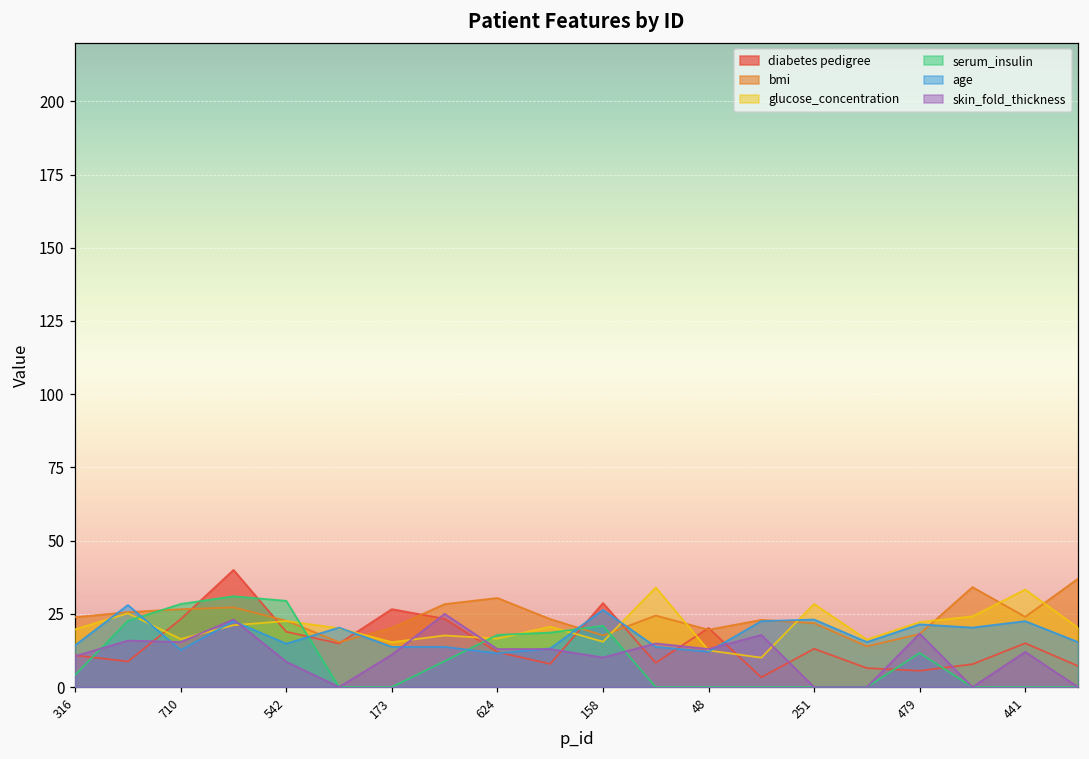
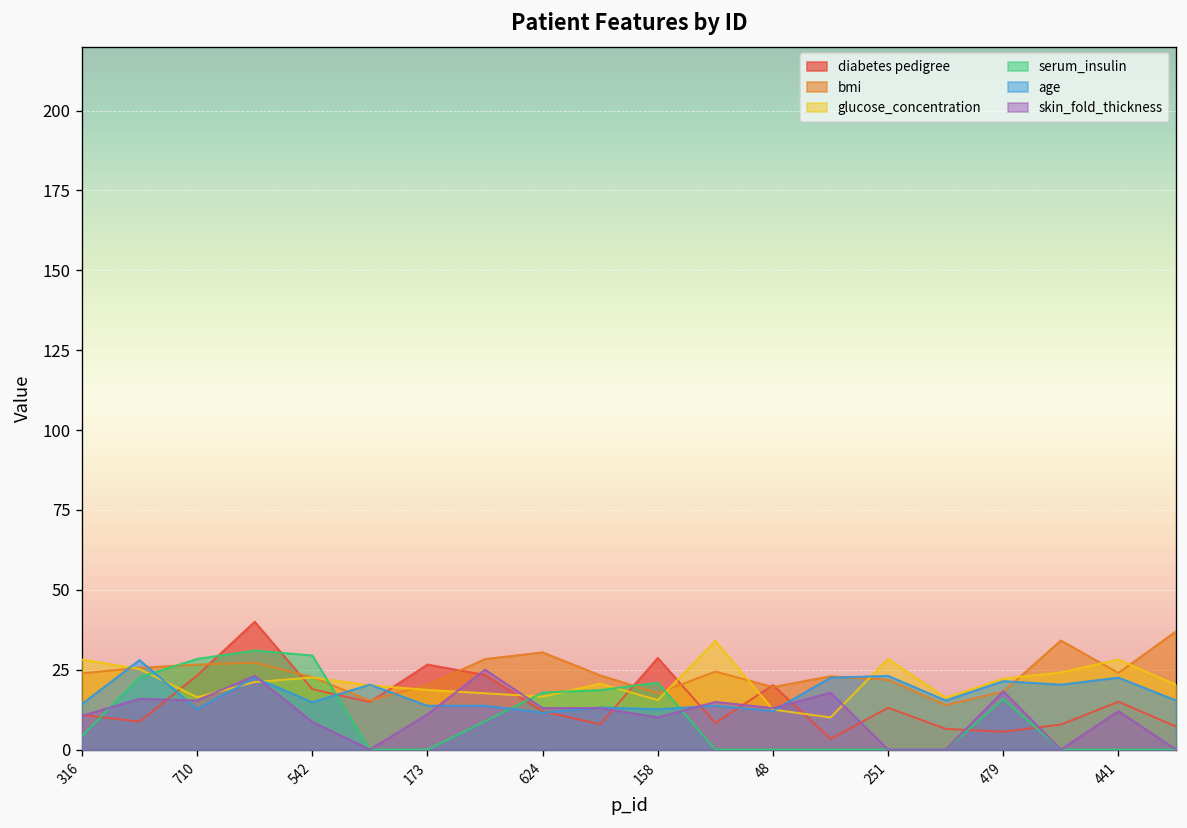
glucose_concentration, 316: 20 -> 28
glucose_concentration, 173: 15 -> 19
age, 158: 26 -> 13
serum_insulin, 479: 12 -> 16
glucose_concentration, 441: 33 -> 28
